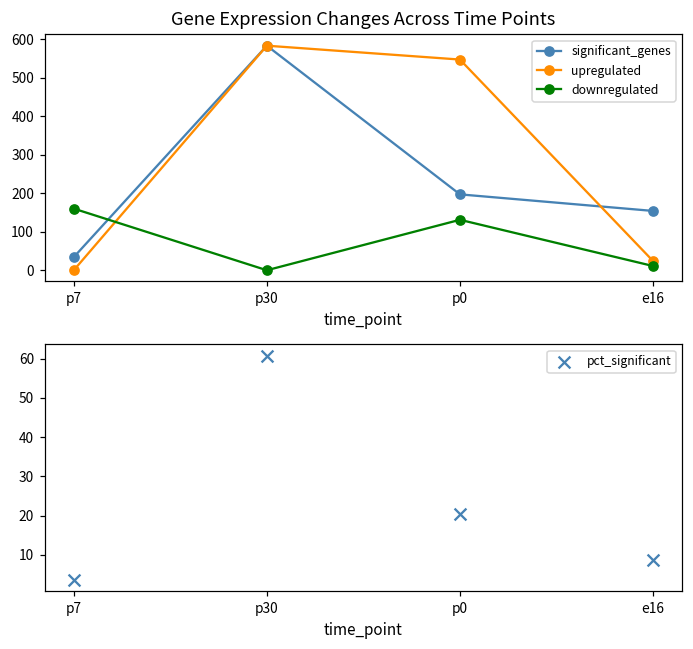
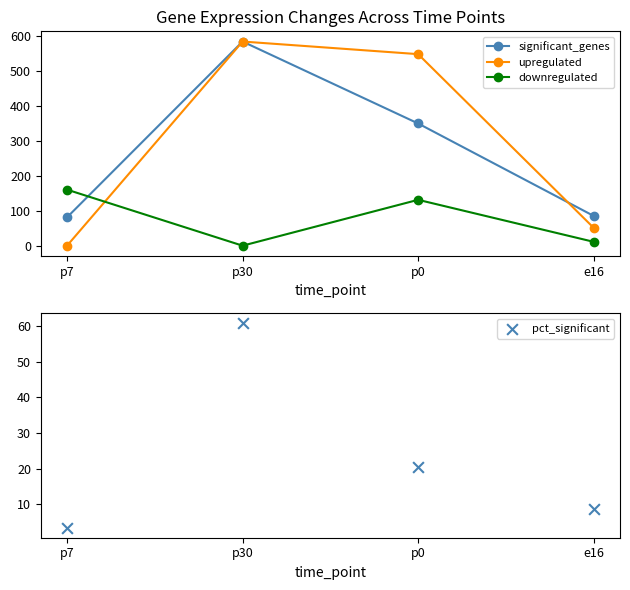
Gene Expression Changes Across Time Points, significant_genes, p7: 30 -> 80
Gene Expression Changes Across Time Points, significant_genes, p0: 200 -> 350
Gene Expression Changes Across Time Points, significant_genes, e16: 150 -> 90
Gene Expression Changes Across Time Points, upregulated, e16: 20 -> 50
